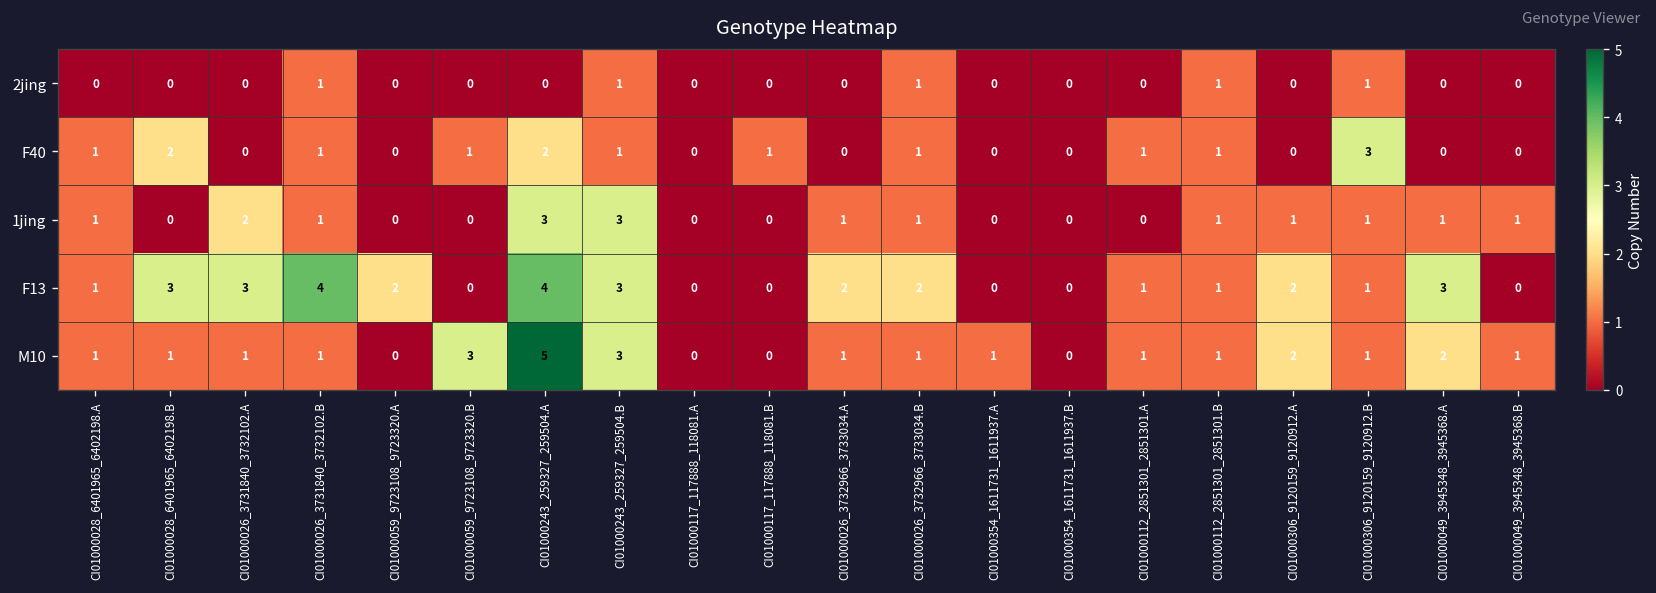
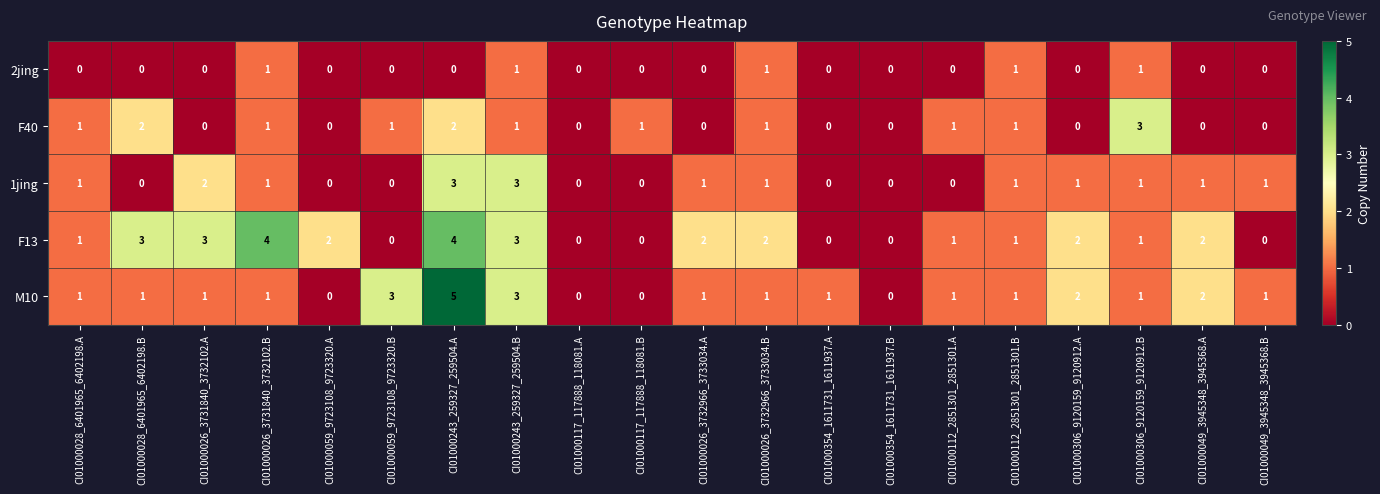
F13, CI01000049_3945348_3945368.A: 3 -> 2
